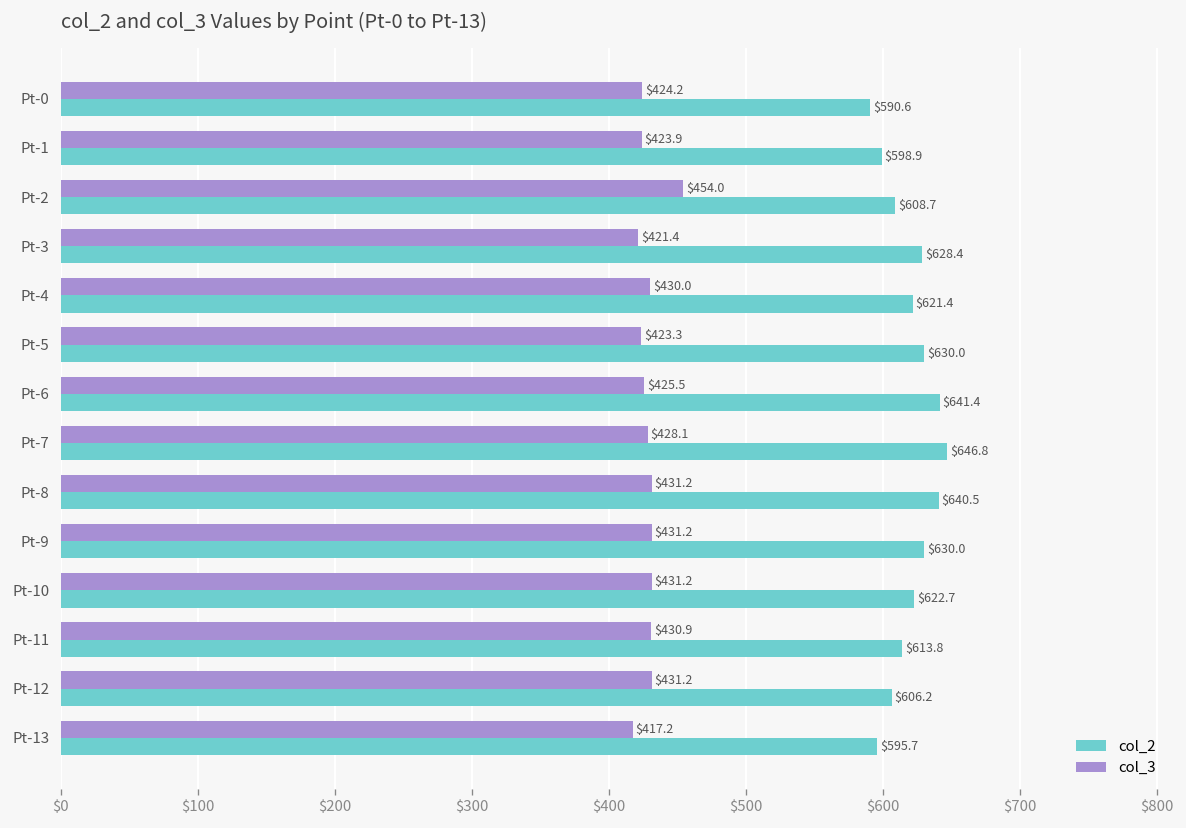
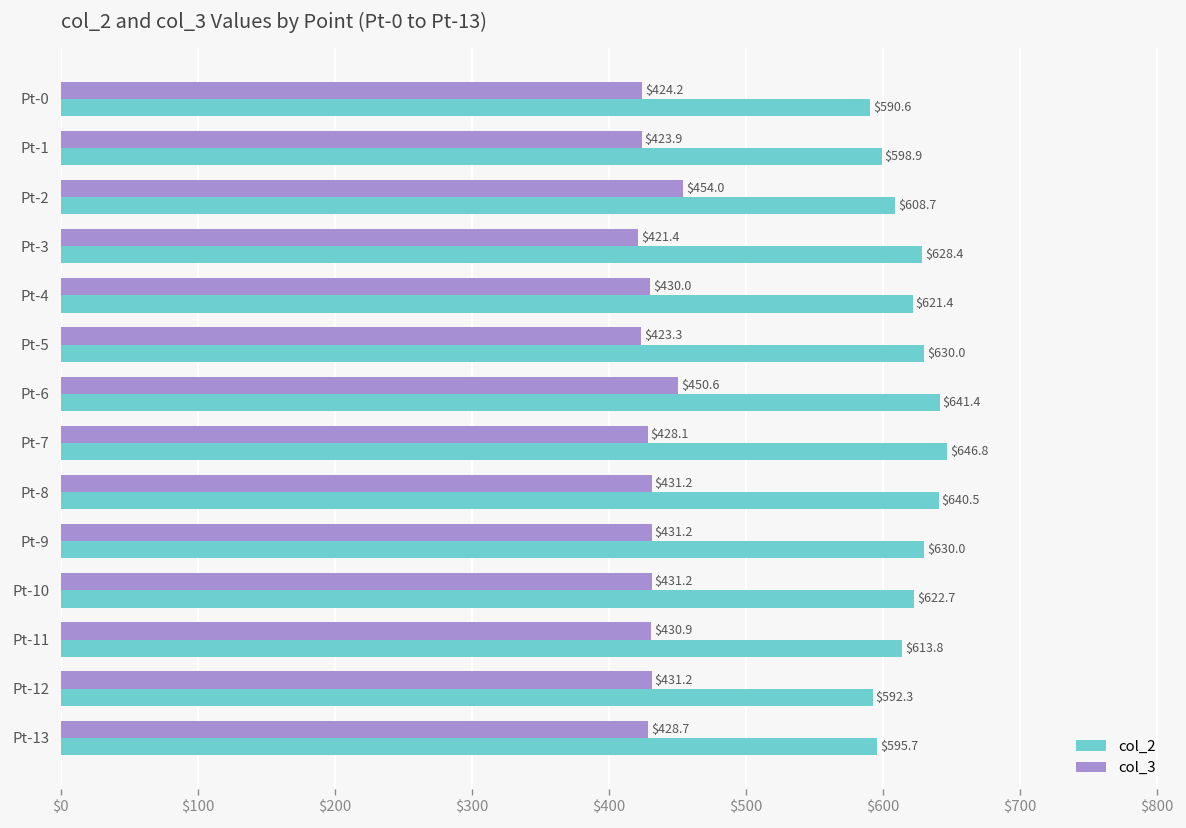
col_3, Pt-6: $425.5 -> $450.6
col_2, Pt-12: $606.2 -> $592.3
col_3, Pt-13: $417.2 -> $428.7
